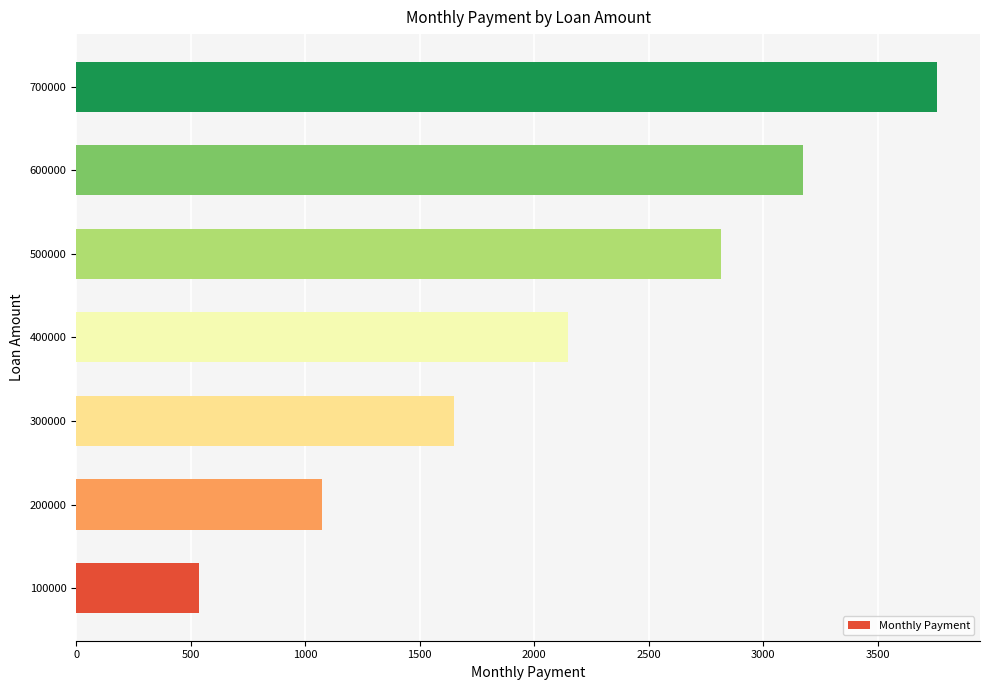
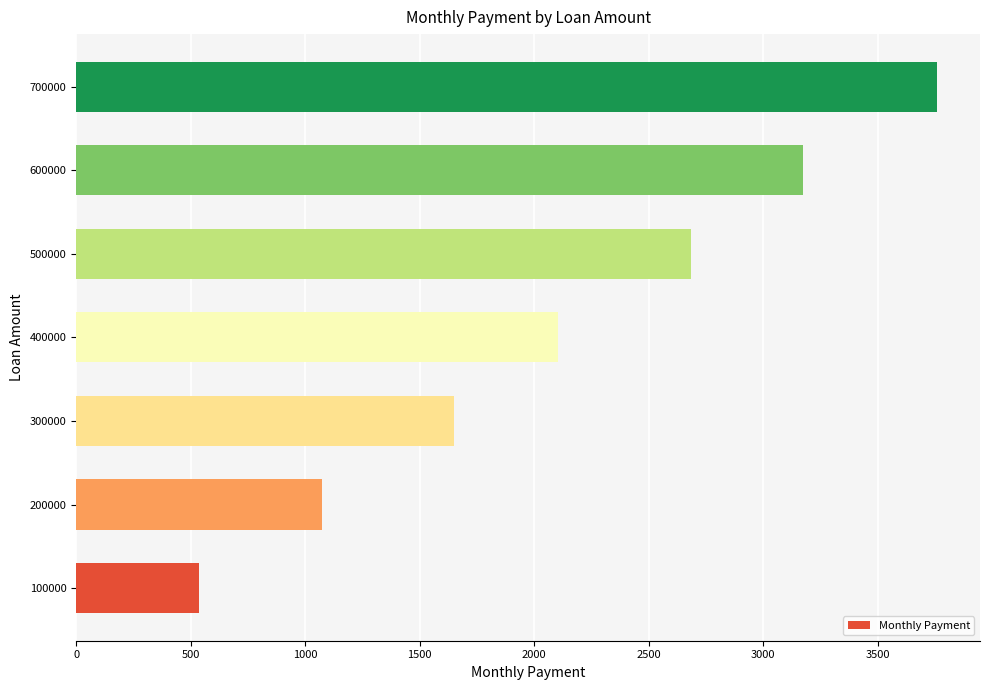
500000: 2810 -> 2680
400000: 2150 -> 2100
